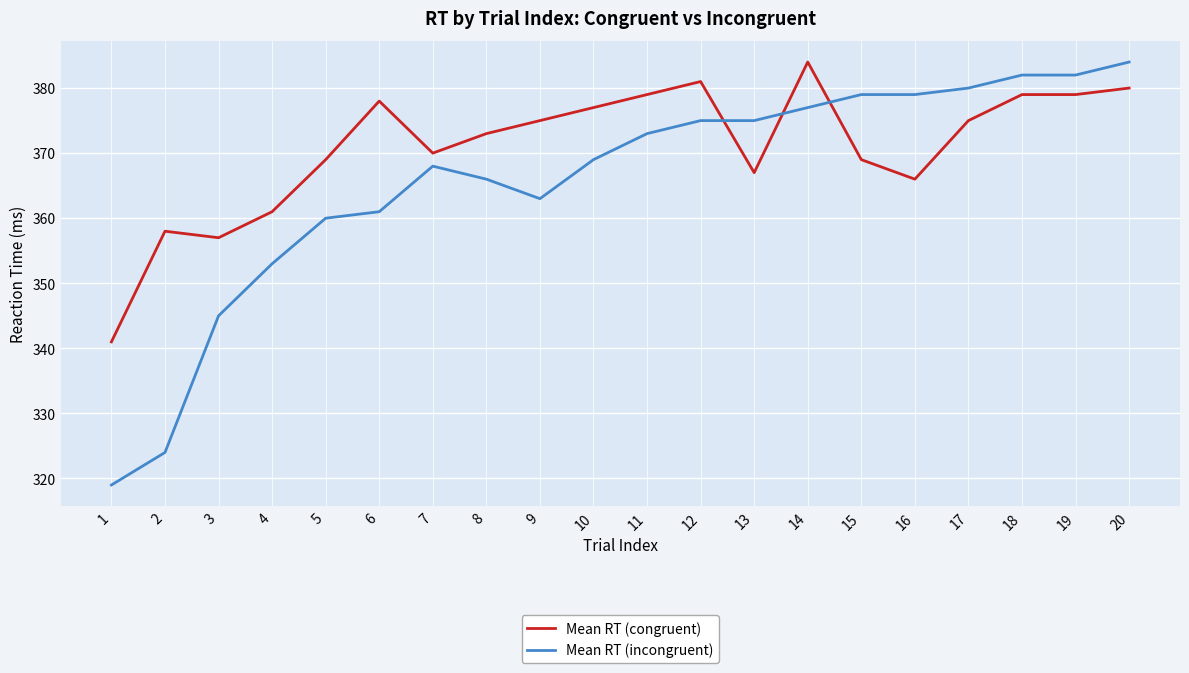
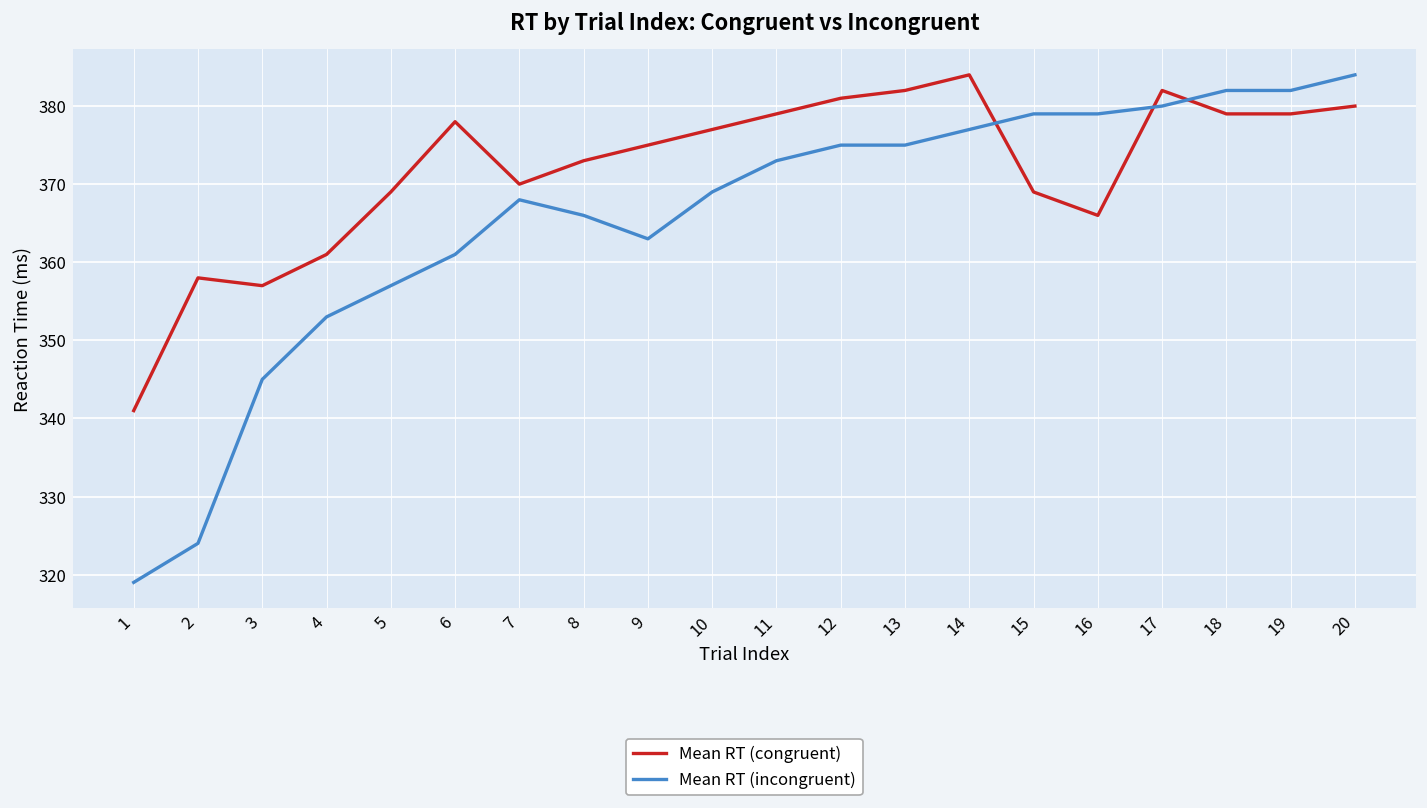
Mean RT (incongruent), 5: 360 -> 357
Mean RT (congruent), 13: 367 -> 382
Mean RT (congruent), 17: 375 -> 382
